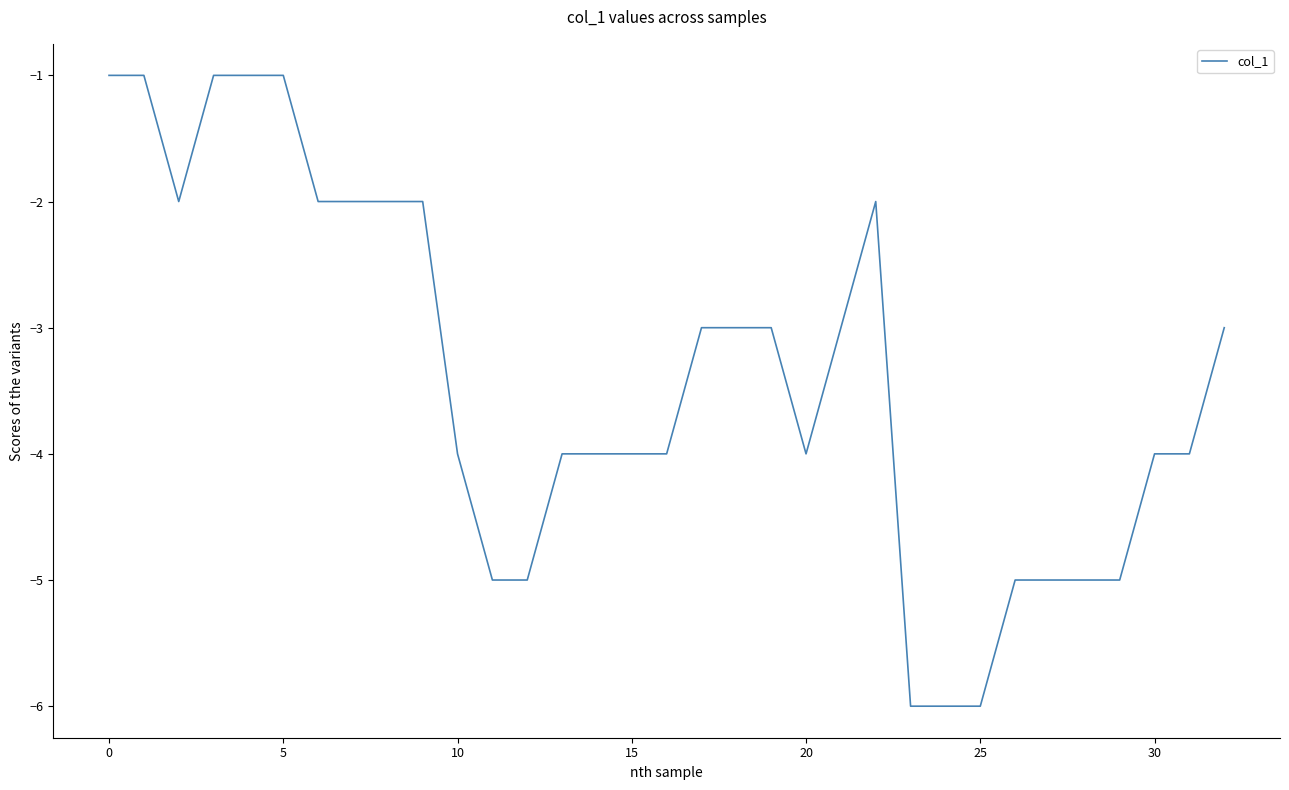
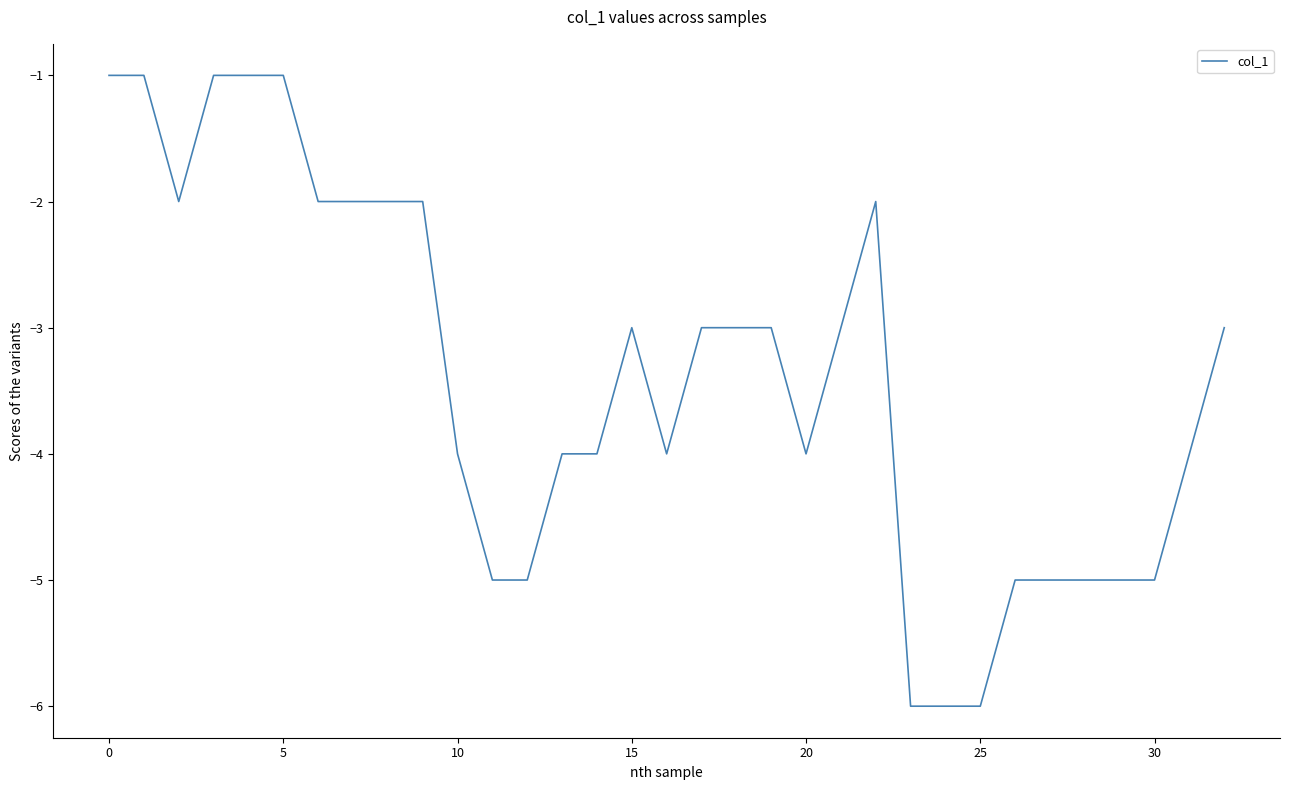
15: -4 -> -3
30: -4 -> -5
